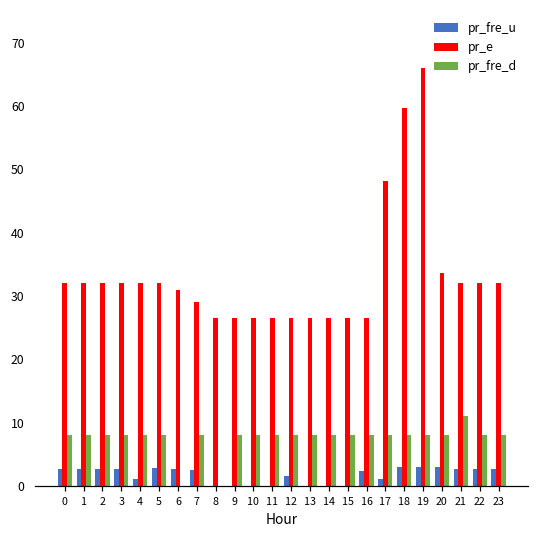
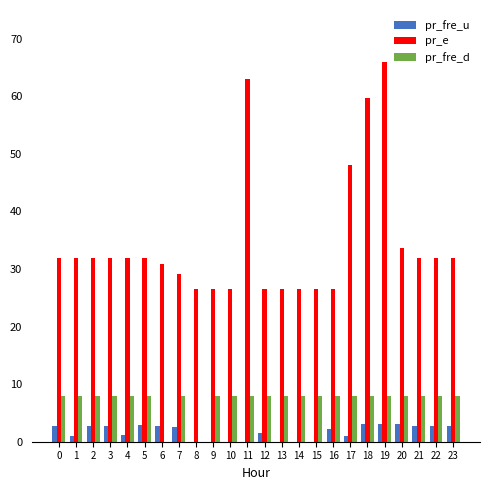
pr_fre_u, 1: 3 -> 1
pr_e, 11: 27 -> 63
pr_fre_d, 21: 11 -> 8
